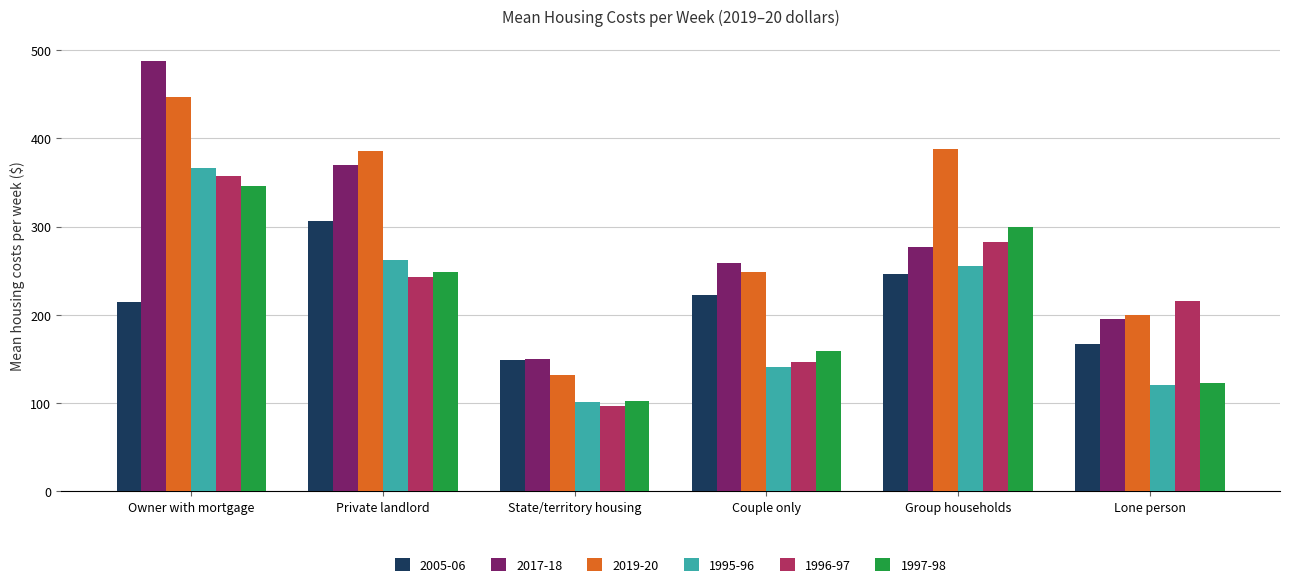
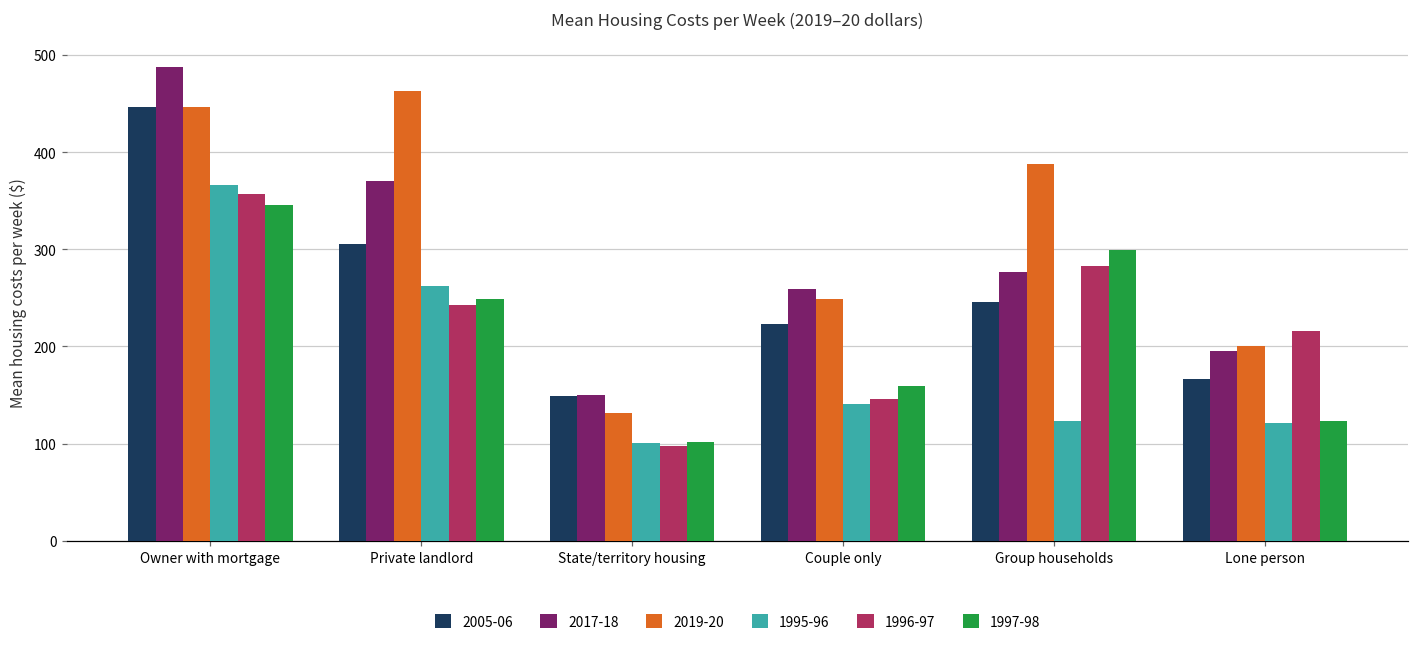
2005-06, Owner with mortgage: 220 -> 450
2019-20, Private landlord: 390 -> 460
1995-96, Group households: 260 -> 120
